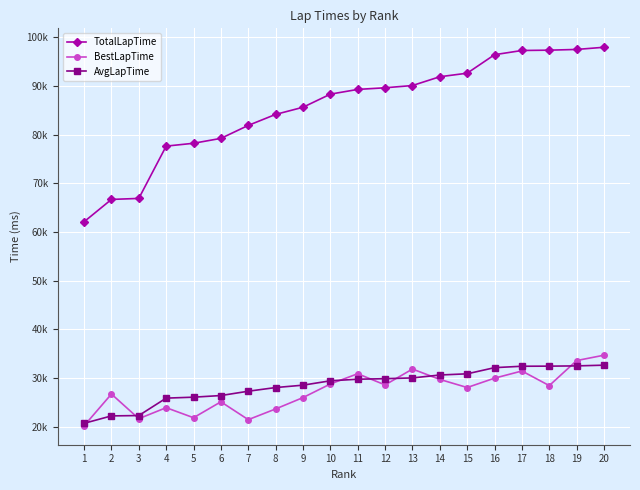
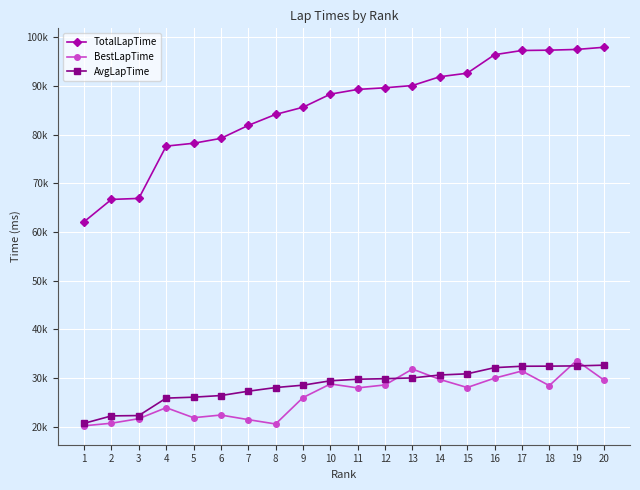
BestLapTime, 2: 27000 -> 21000
BestLapTime, 6: 25000 -> 22000
BestLapTime, 8: 24000 -> 21000
BestLapTime, 11: 31000 -> 28000
BestLapTime, 20: 35000 -> 30000
